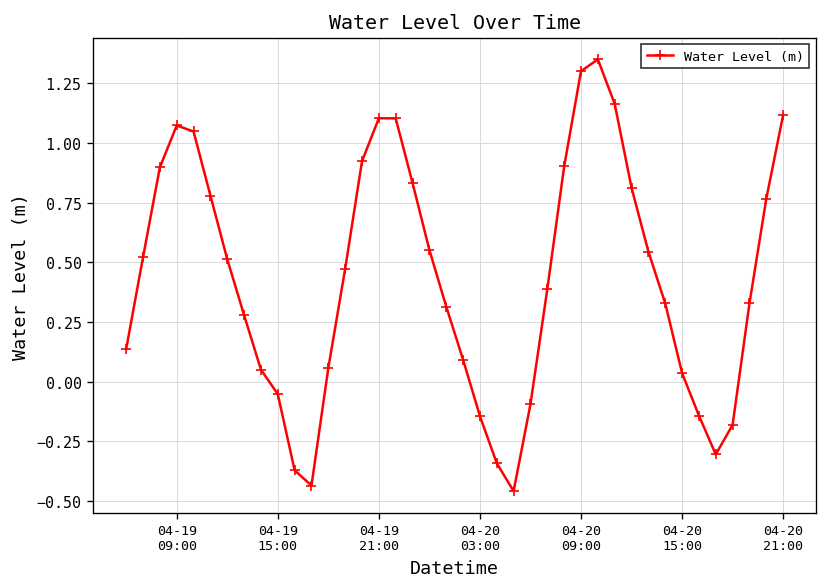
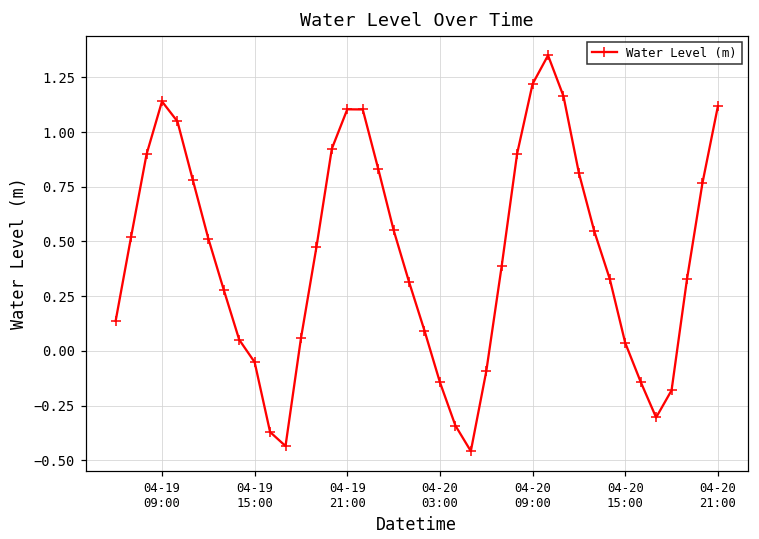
04-19 09:00: 1.07 -> 1.14
04-20 09:00: 1.30 -> 1.22
